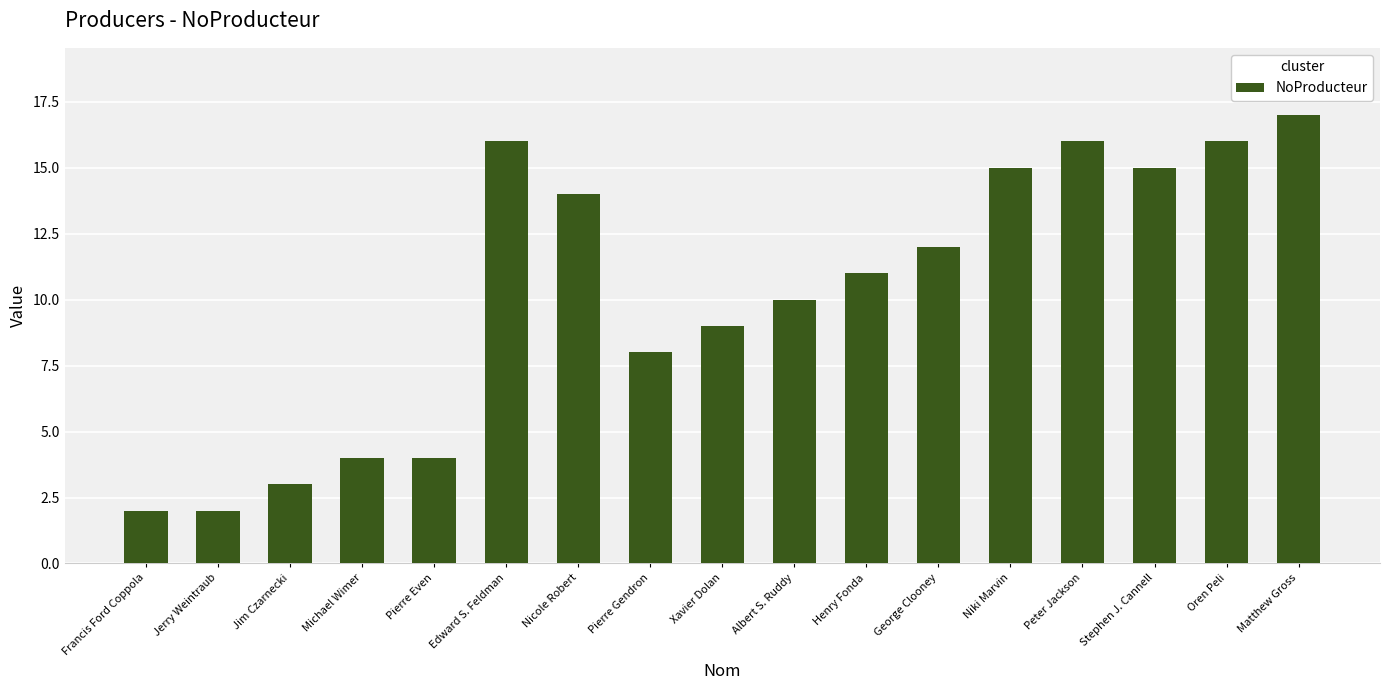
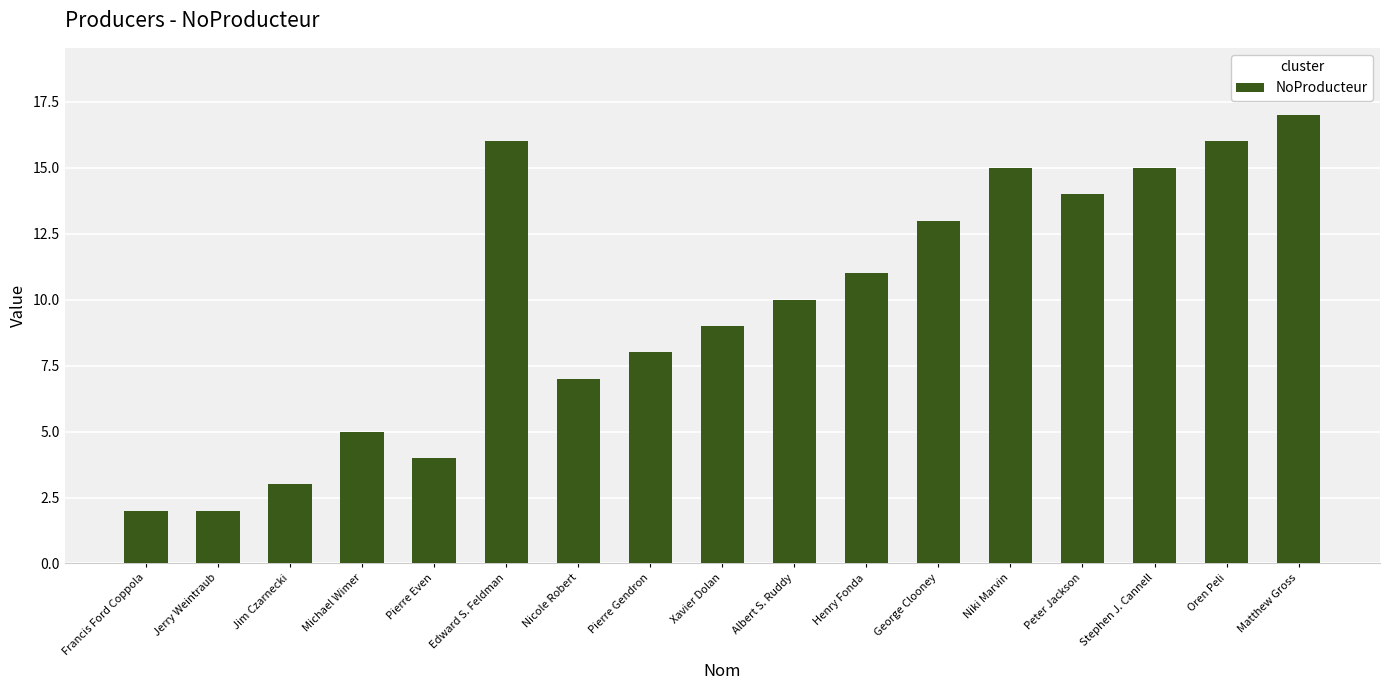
Michael Wimer: 4 -> 5
Nicole Robert: 14 -> 7
George Clooney: 12 -> 13
Peter Jackson: 16 -> 14
